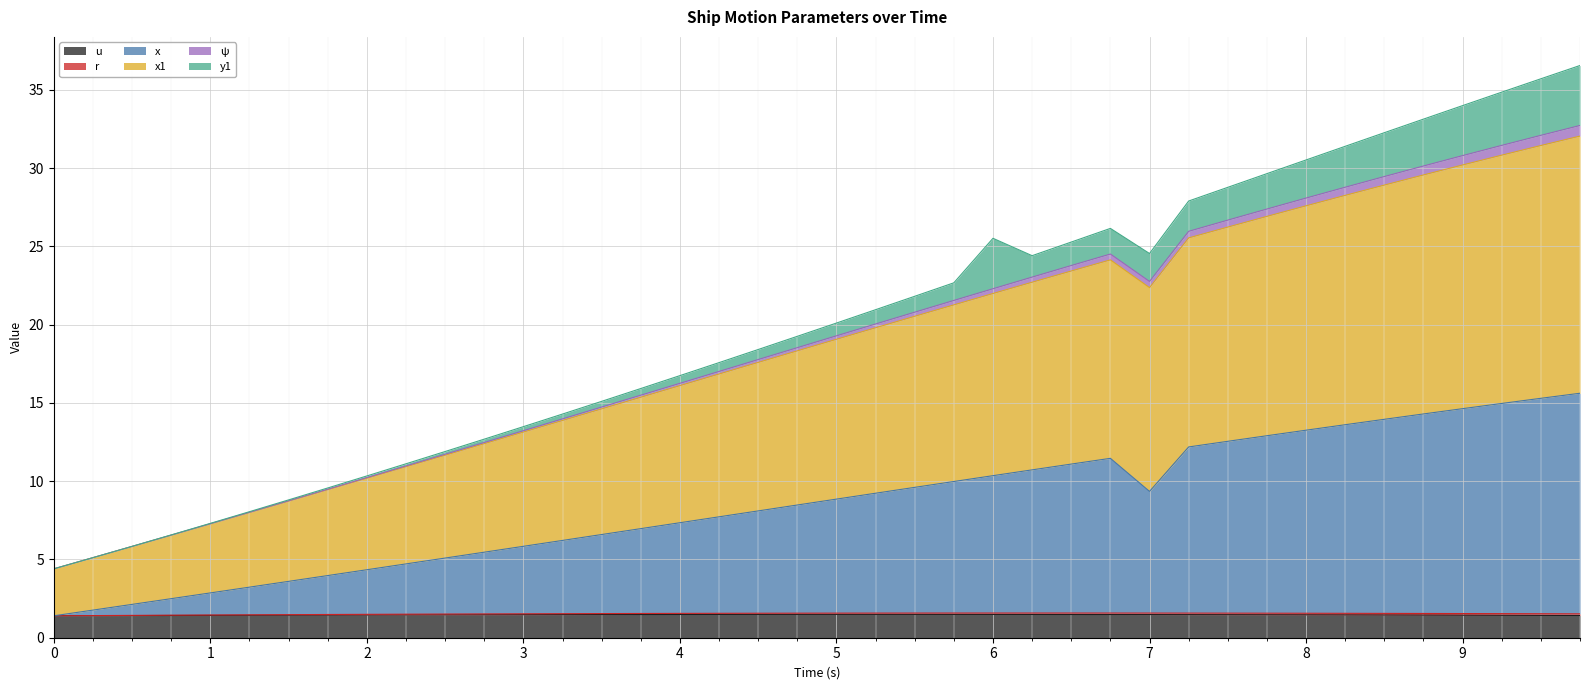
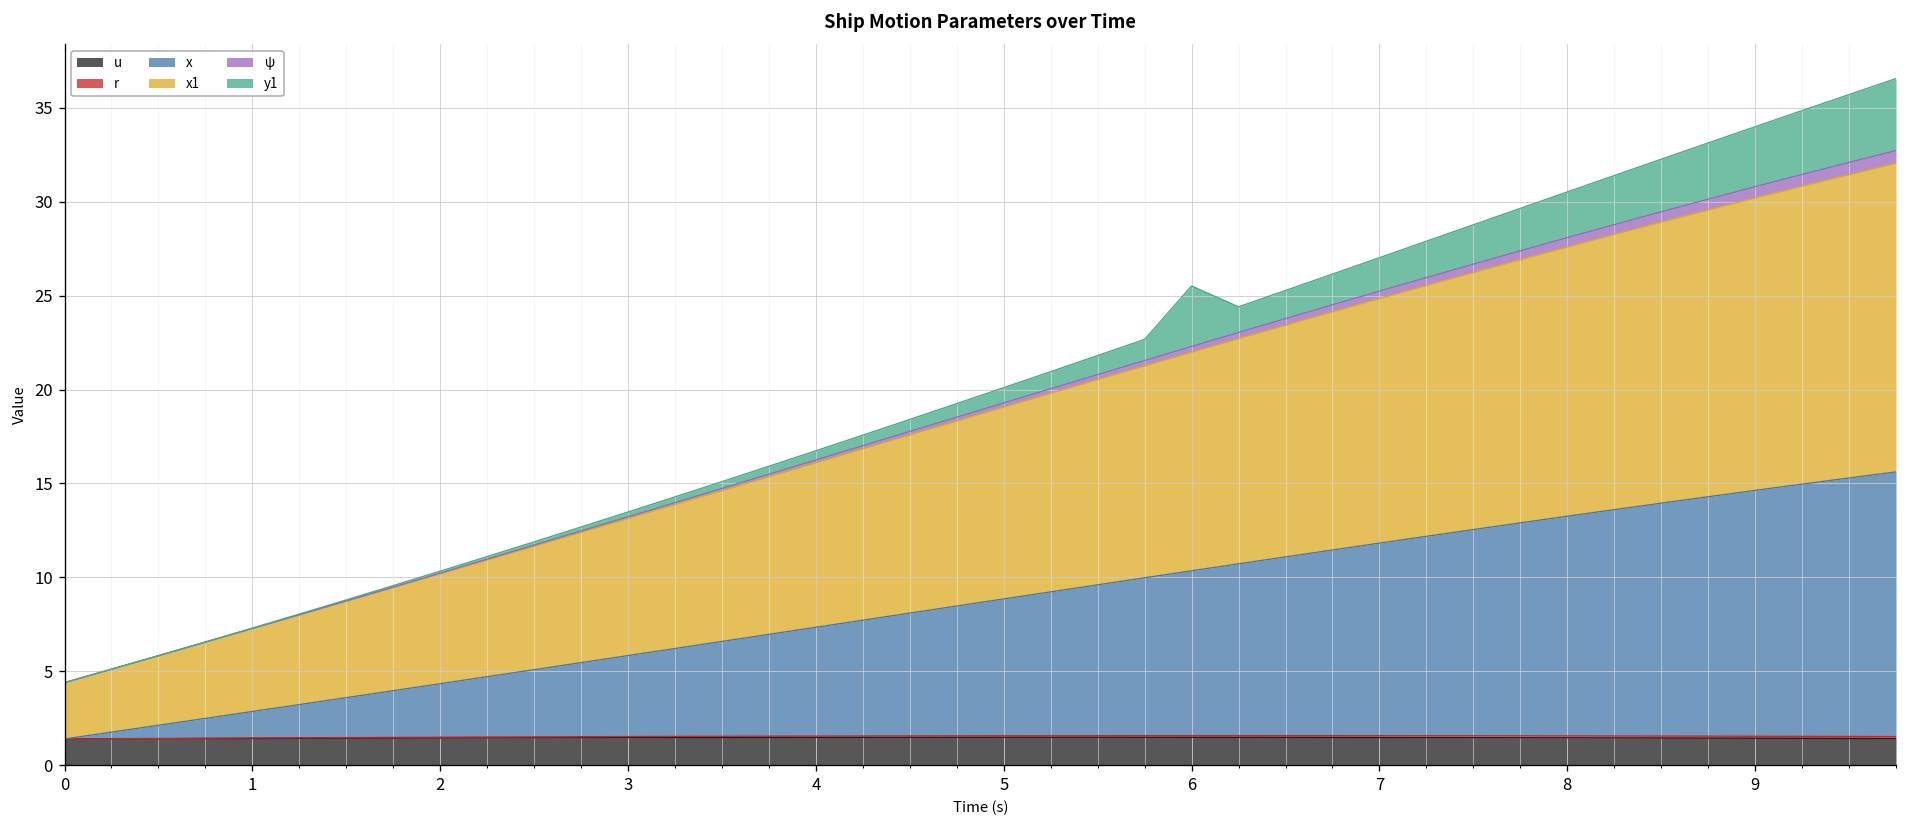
x, 7: 7.8 -> 10.2
